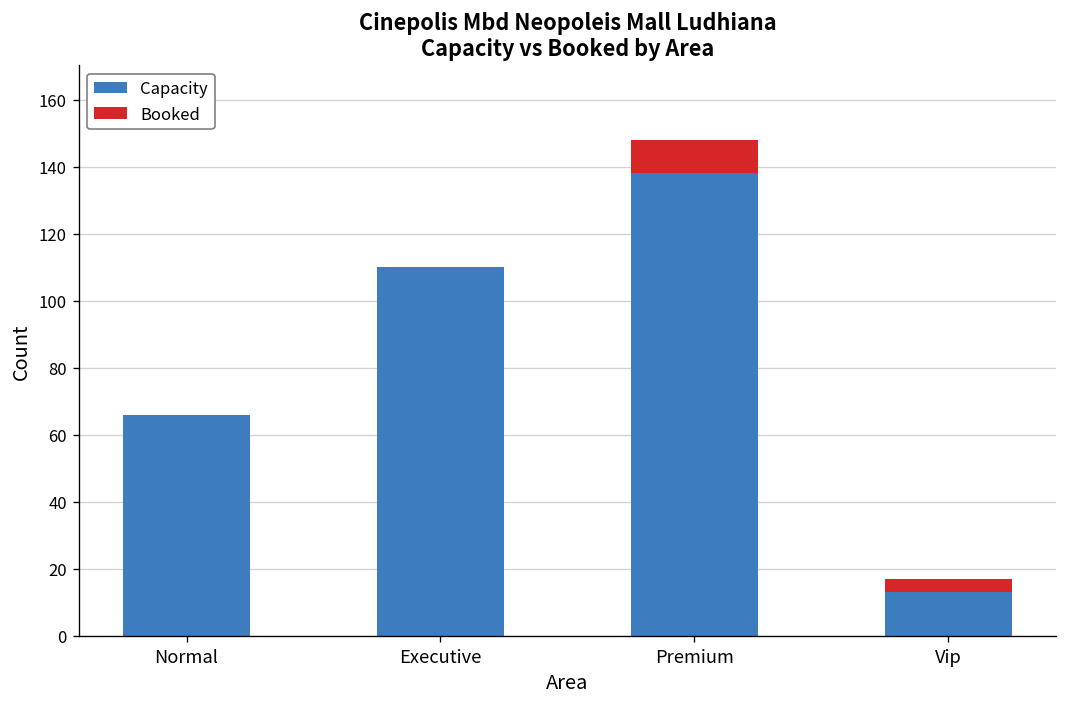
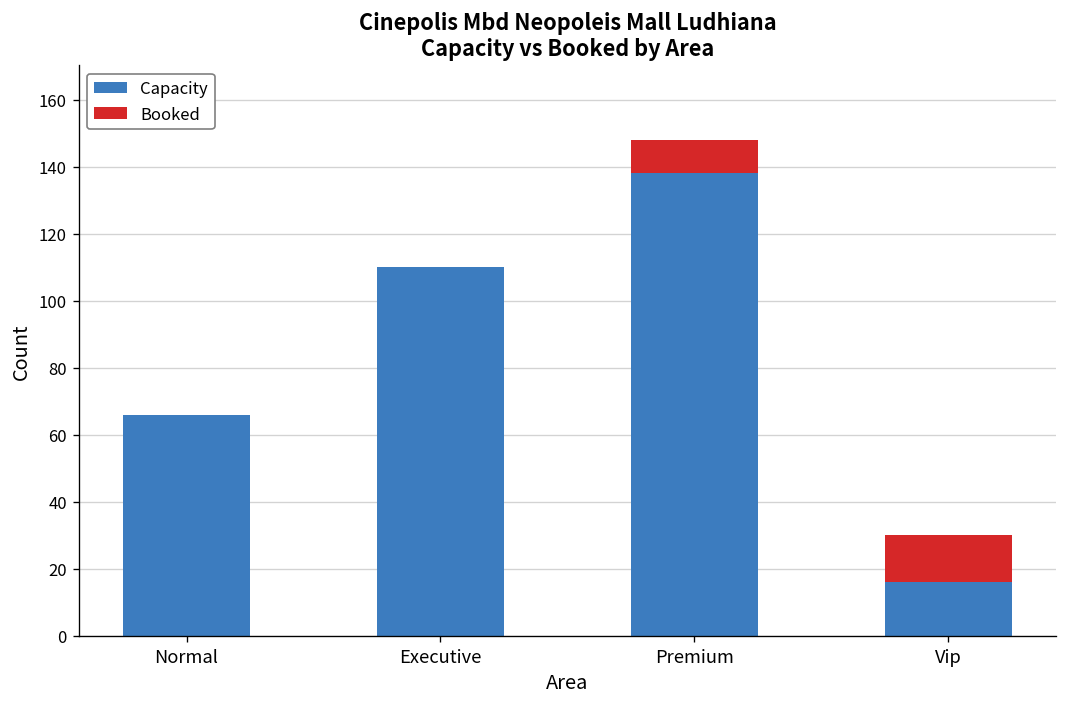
Capacity, Vip: 13 -> 16
Booked, Vip: 4 -> 14
